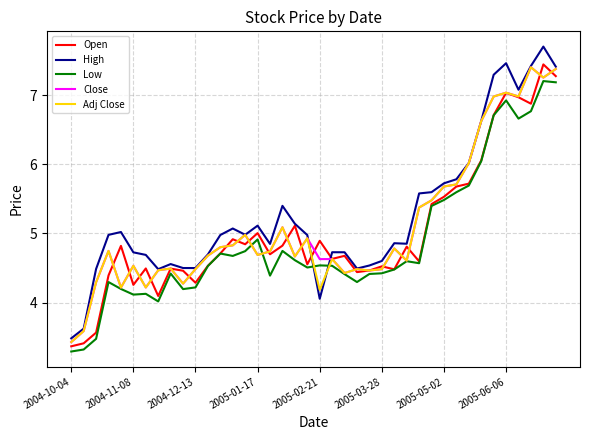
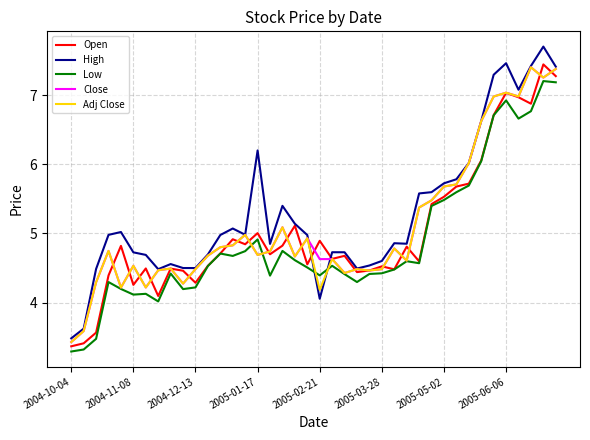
High, 2005-01-17: 5.1 -> 6.2
Low, 2005-02-21: 4.5 -> 4.4
